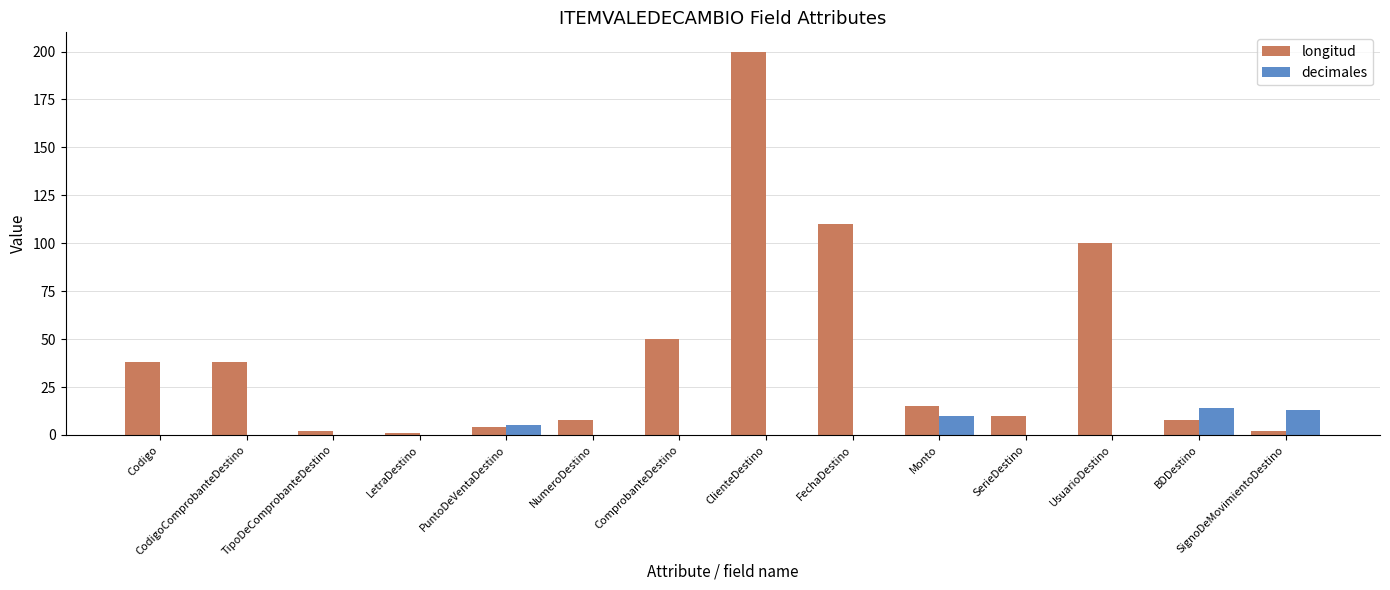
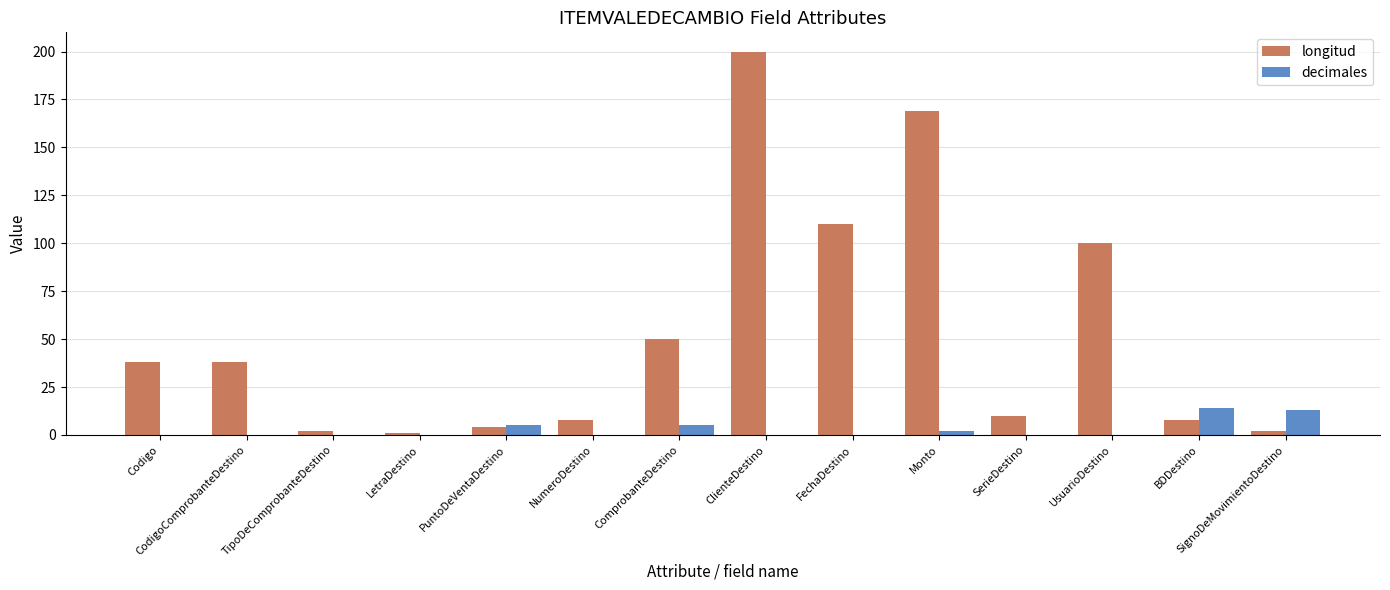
decimales, ComprobanteDestino: 0 -> 5
longitud, Monto: 15 -> 169
decimales, Monto: 10 -> 2
